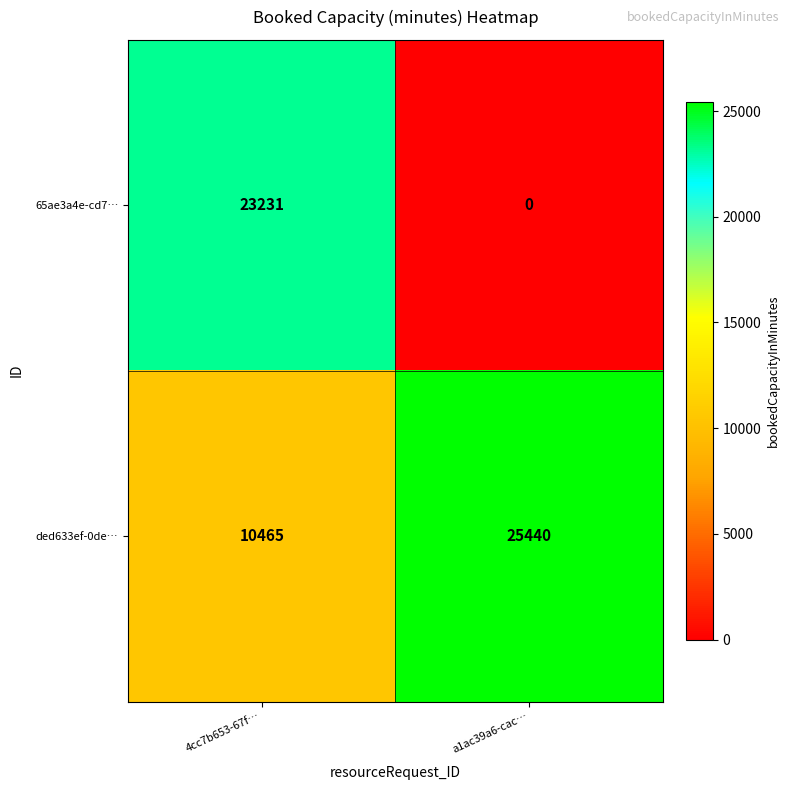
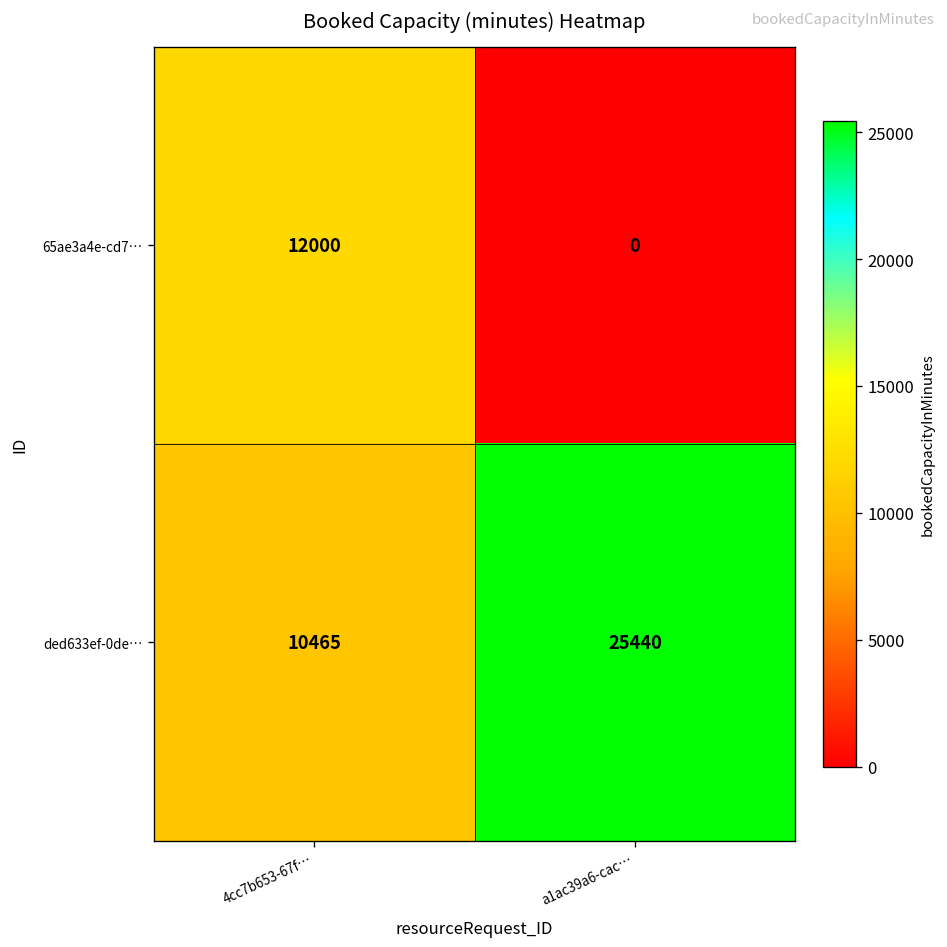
65ae3a4e-cd7…, 4cc7b653-67f…: 23231 -> 12000
